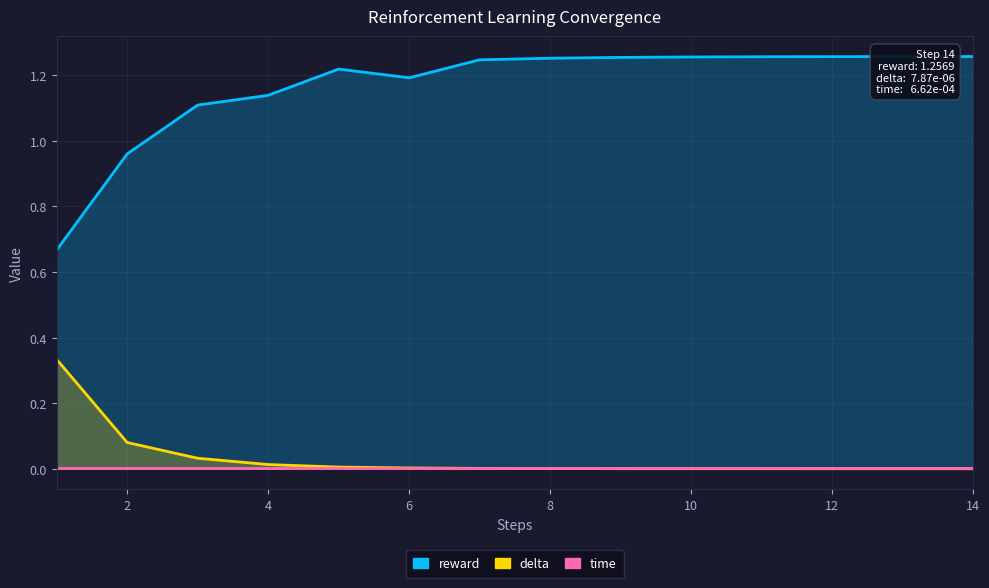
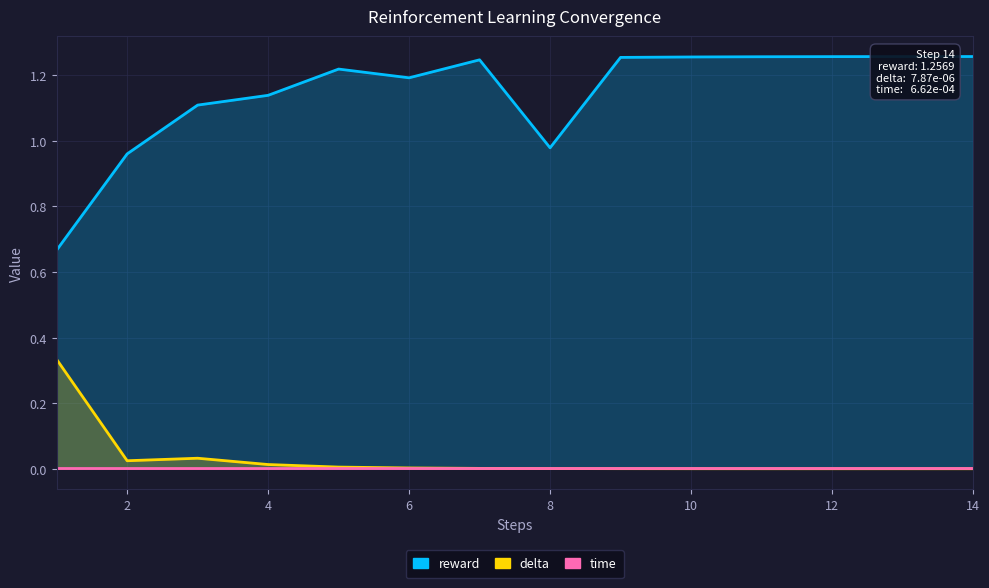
delta, 2: 0.08 -> 0.02
reward, 8: 1.25 -> 0.98
